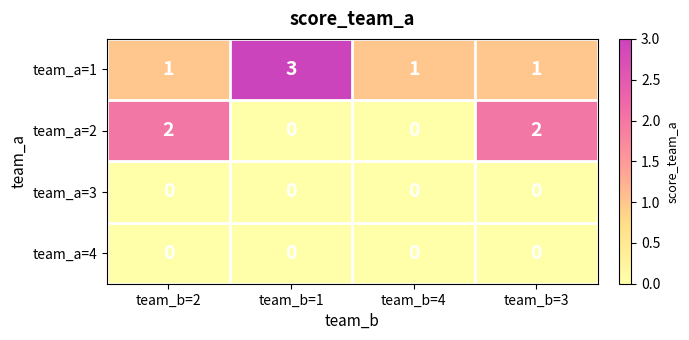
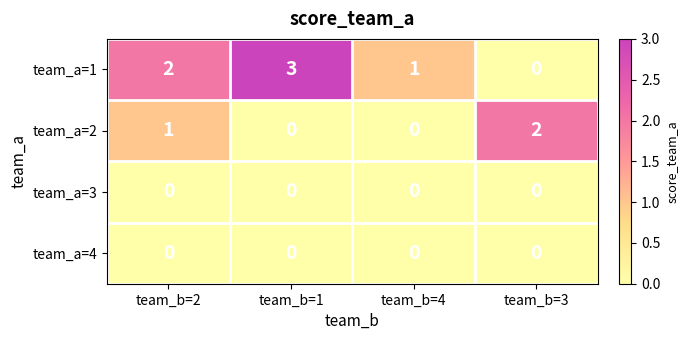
team_a=1, team_b=2: 1 -> 2
team_a=1, team_b=3: 1 -> 0
team_a=2, team_b=2: 2 -> 1
